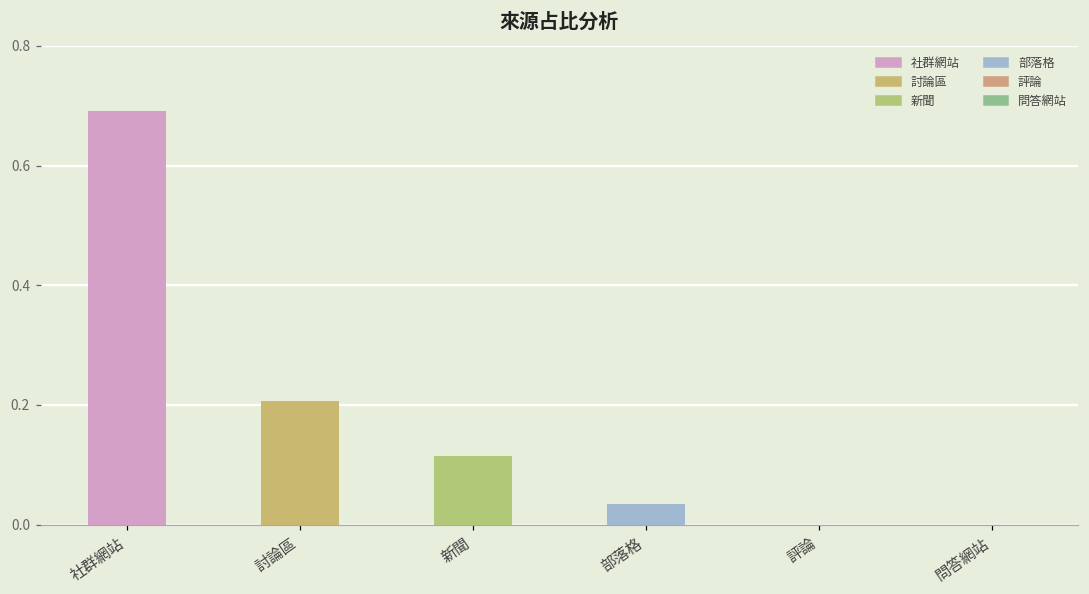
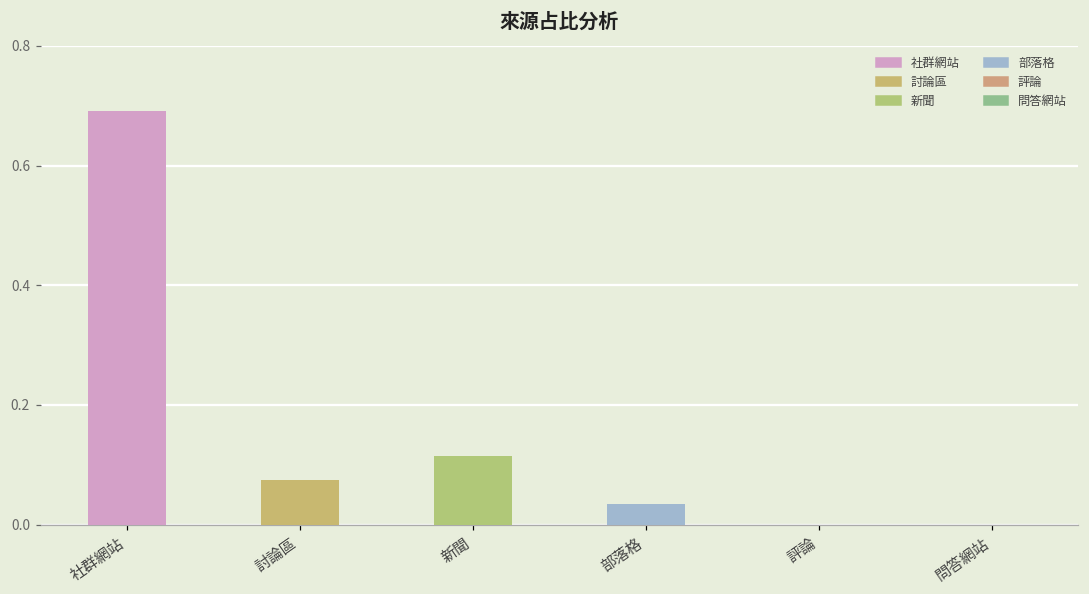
討論區: 0.21 -> 0.07
